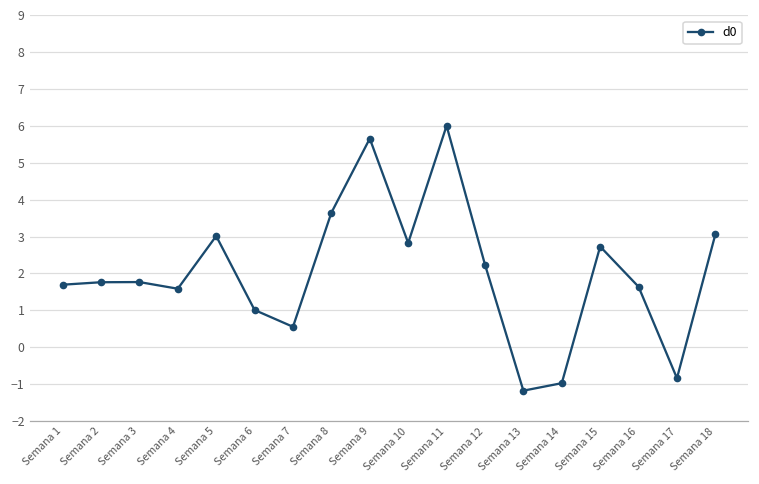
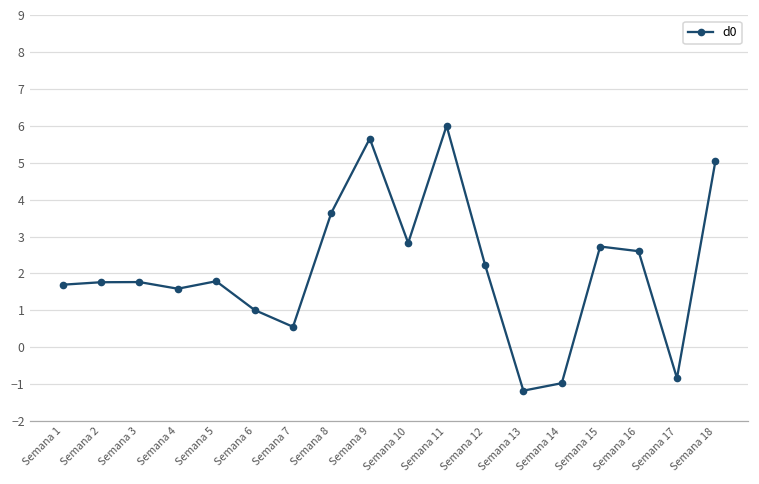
Semana 5: 3.0 -> 1.8
Semana 16: 1.6 -> 2.6
Semana 18: 3.1 -> 5.0
